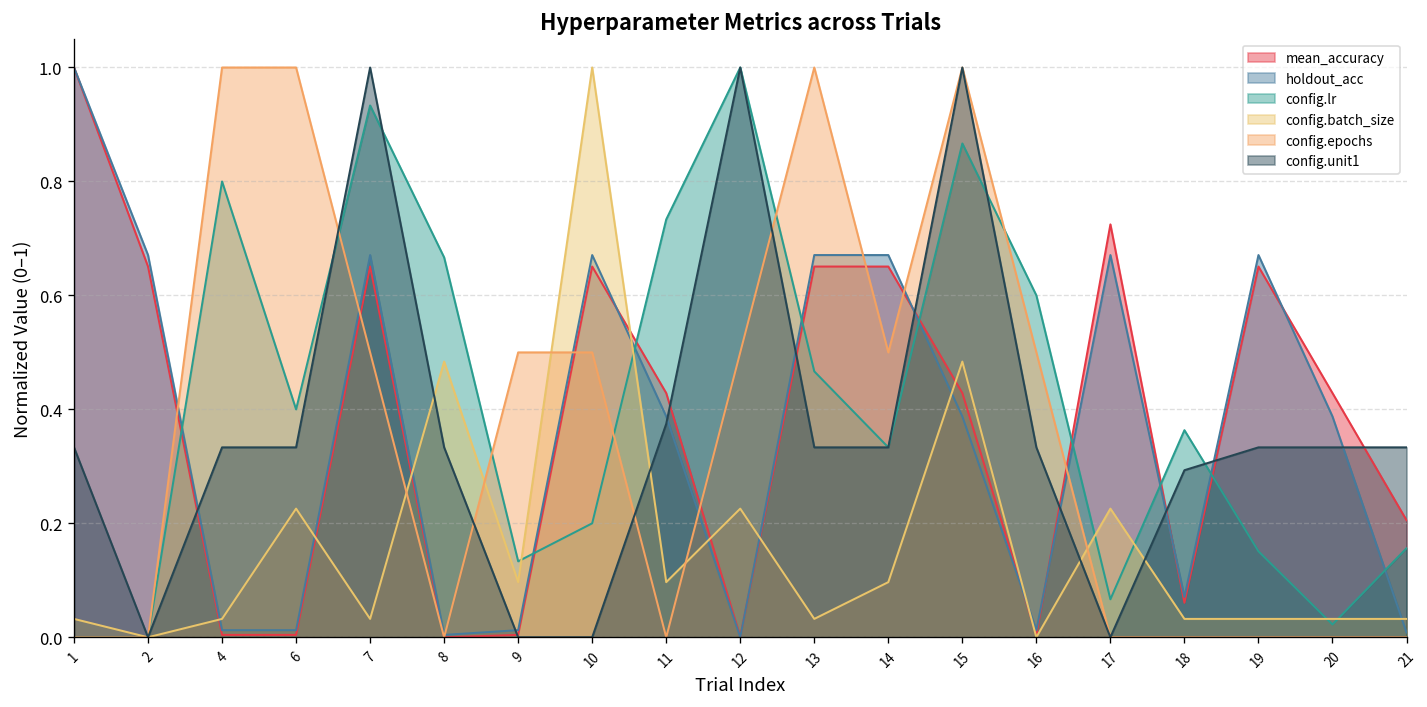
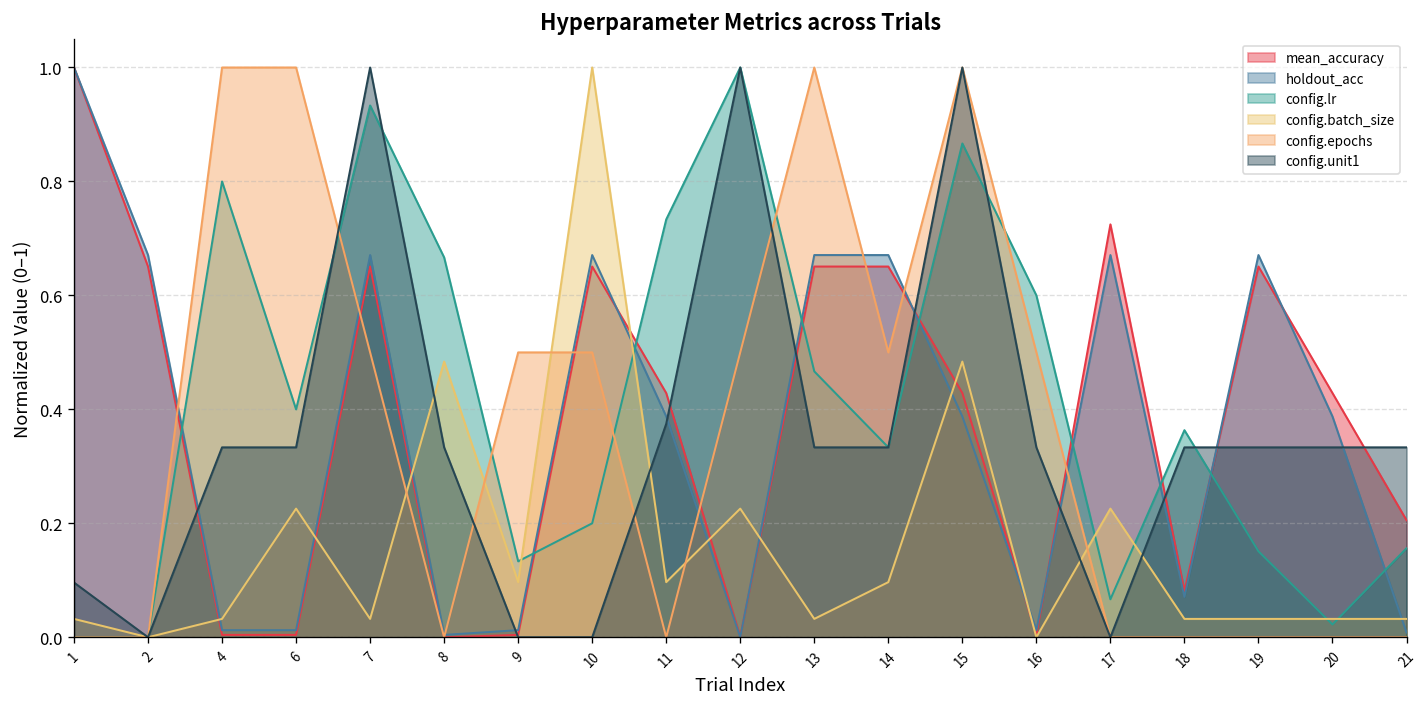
config.unit1, 1: 0.33 -> 0.10
mean_accuracy, 18: 0.06 -> 0.08
config.unit1, 18: 0.29 -> 0.33
